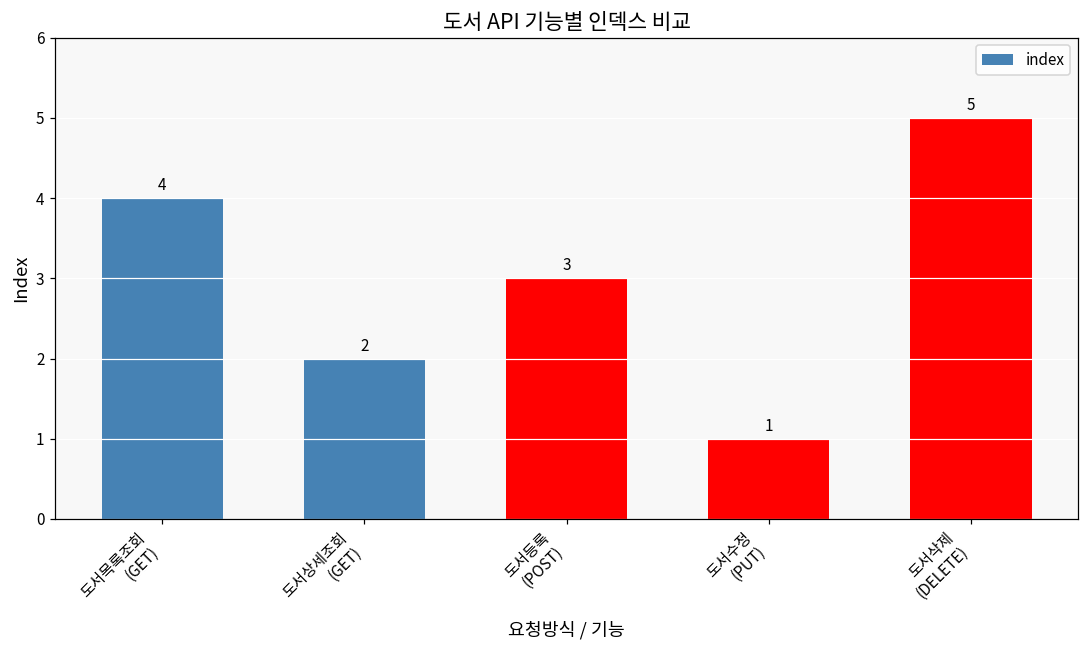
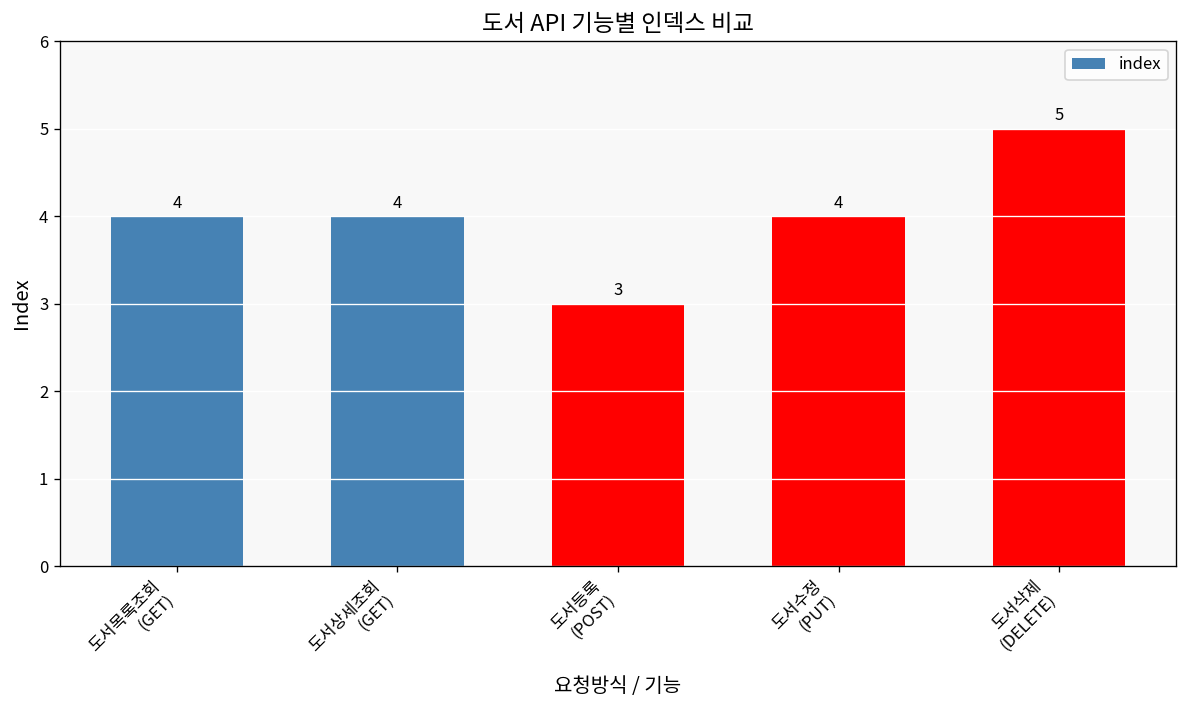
도서상세조회 (GET): 2 -> 4
도서수정 (PUT): 1 -> 4
